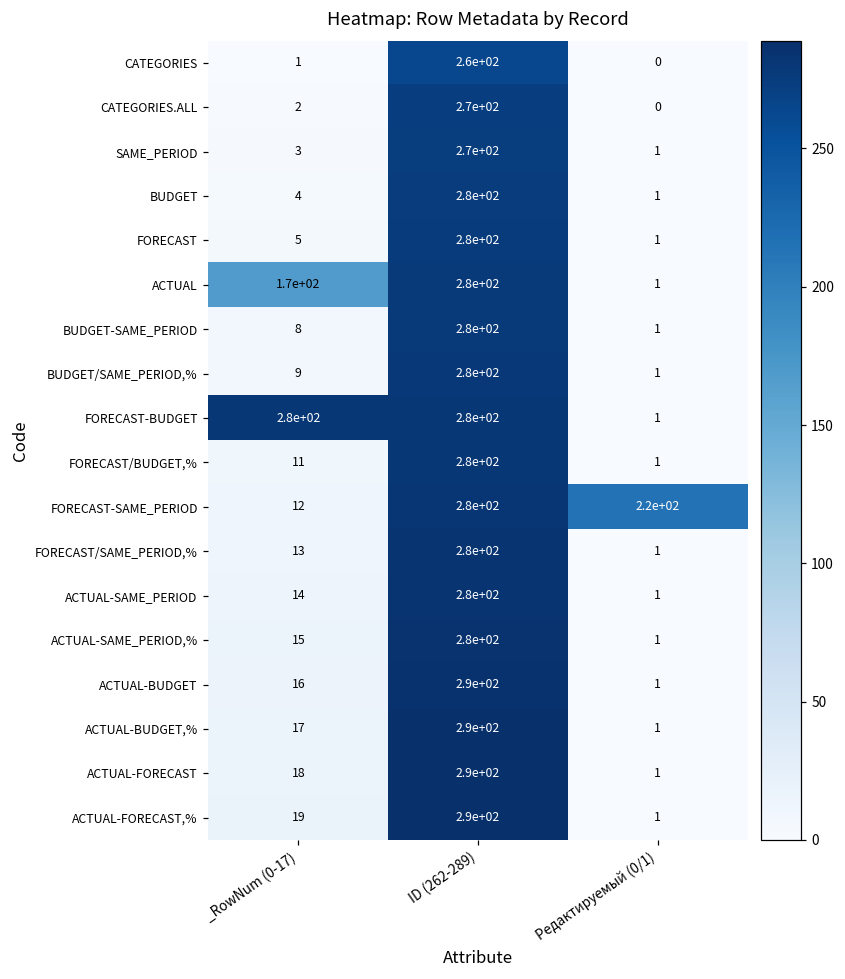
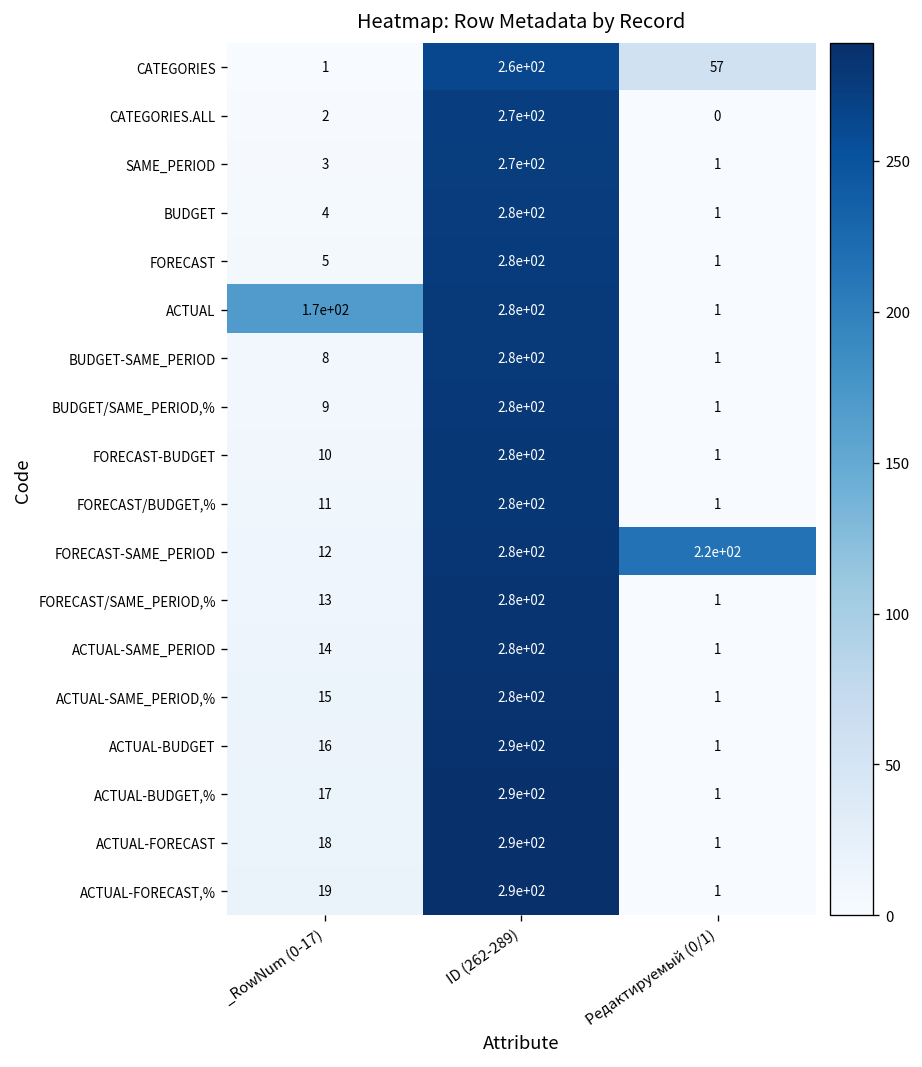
CATEGORIES, Редактируемый (0/1): 0 -> 57
FORECAST-BUDGET, _RowNum (0-17): 2.8e+02 -> 10
